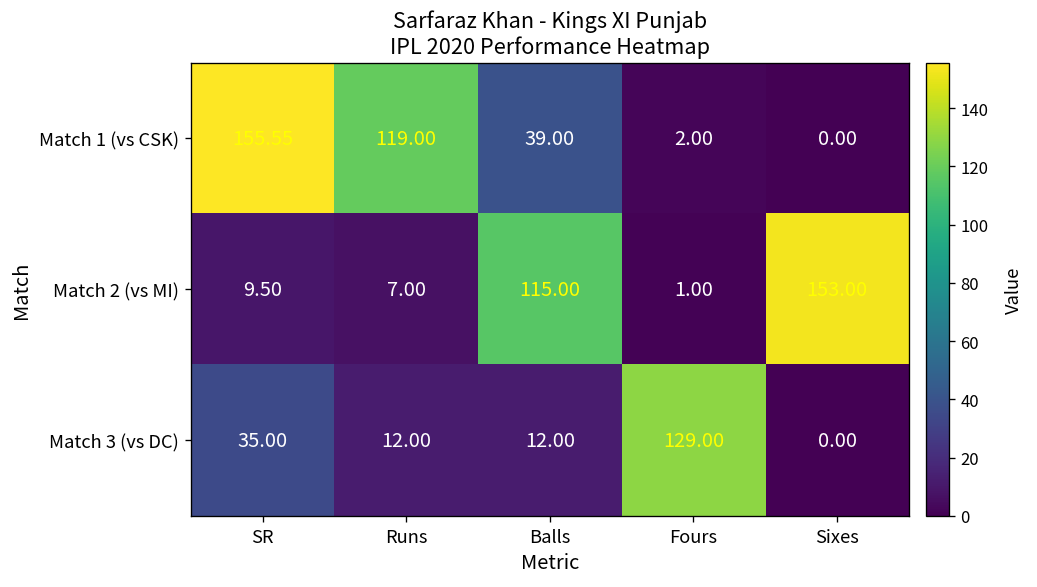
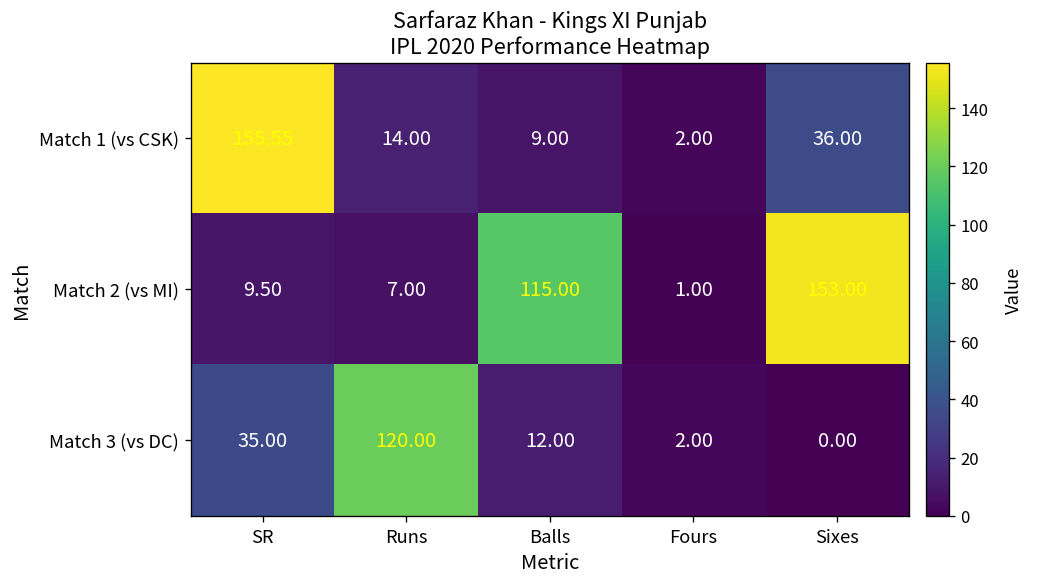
Match 1 (vs CSK), Runs: 119.00 -> 14.00
Match 1 (vs CSK), Balls: 39.00 -> 9.00
Match 1 (vs CSK), Sixes: 0.00 -> 36.00
Match 3 (vs DC), Runs: 12.00 -> 120.00
Match 3 (vs DC), Fours: 129.00 -> 2.00
